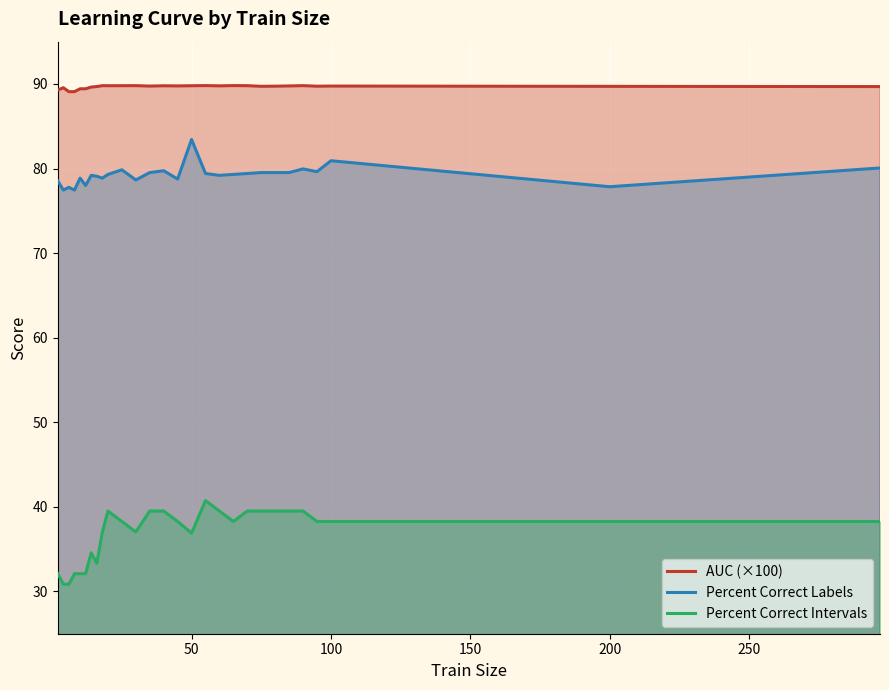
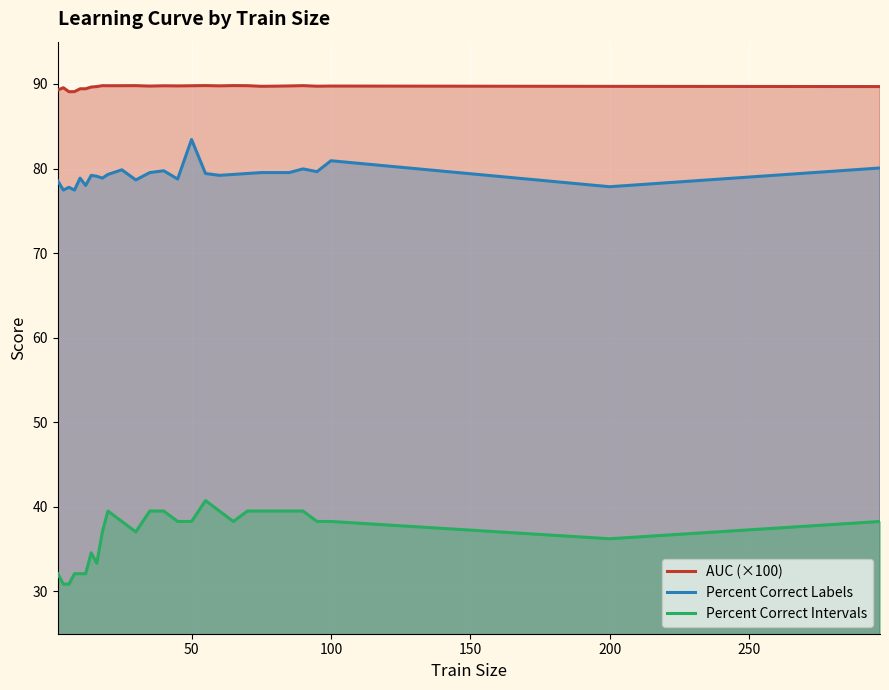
Percent Correct Intervals, 50: 37 -> 38
Percent Correct Intervals, 200: 38 -> 36
